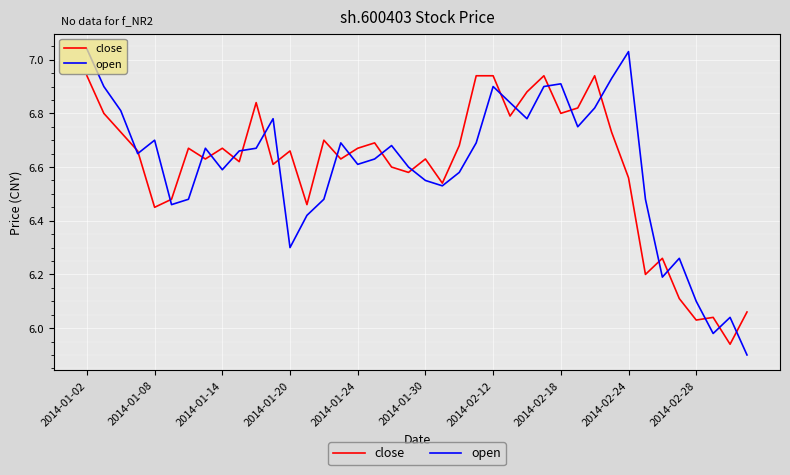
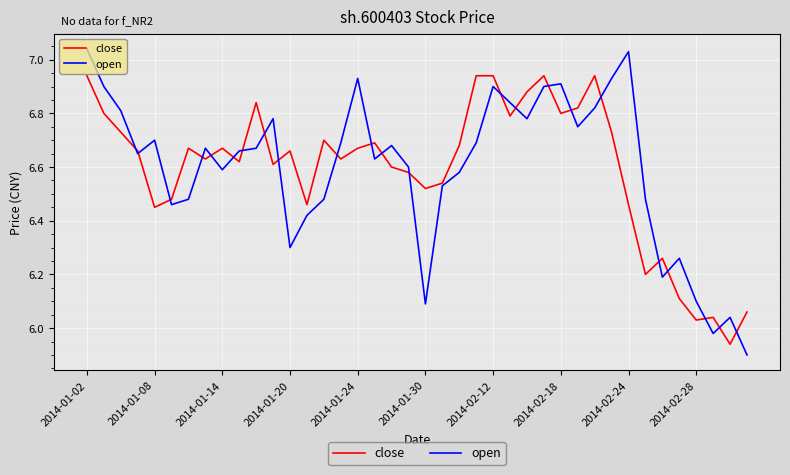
open, 2014-01-24: 6.61 -> 6.93
close, 2014-01-30: 6.63 -> 6.52
open, 2014-01-30: 6.55 -> 6.09
close, 2014-02-24: 6.56 -> 6.46
